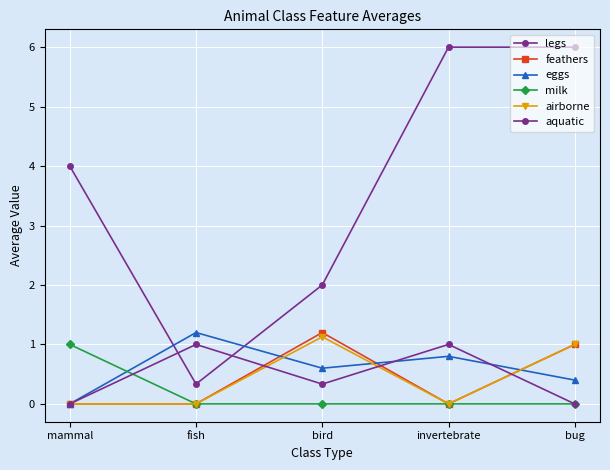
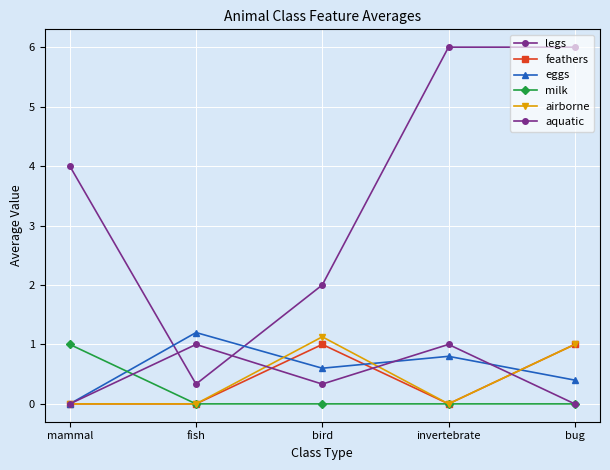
feathers, bird: 1.2 -> 1.0
